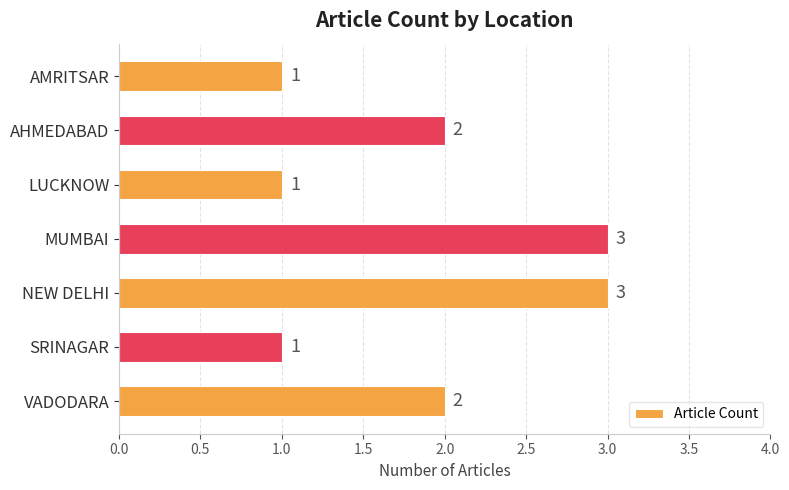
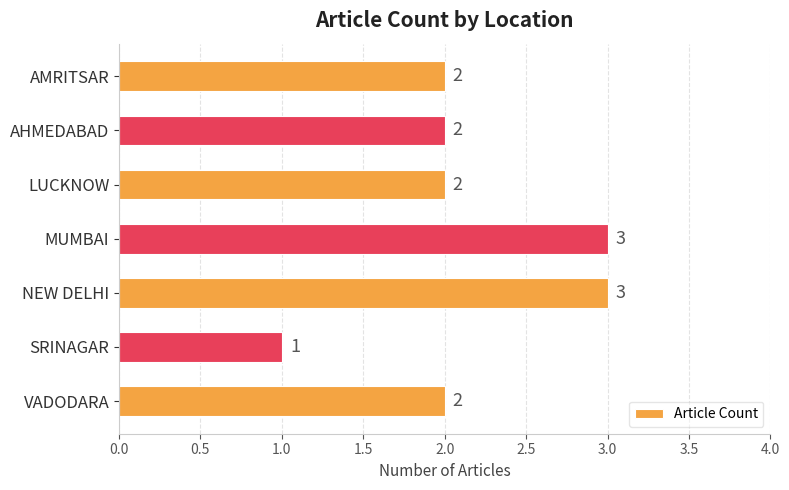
AMRITSAR: 1 -> 2
LUCKNOW: 1 -> 2
